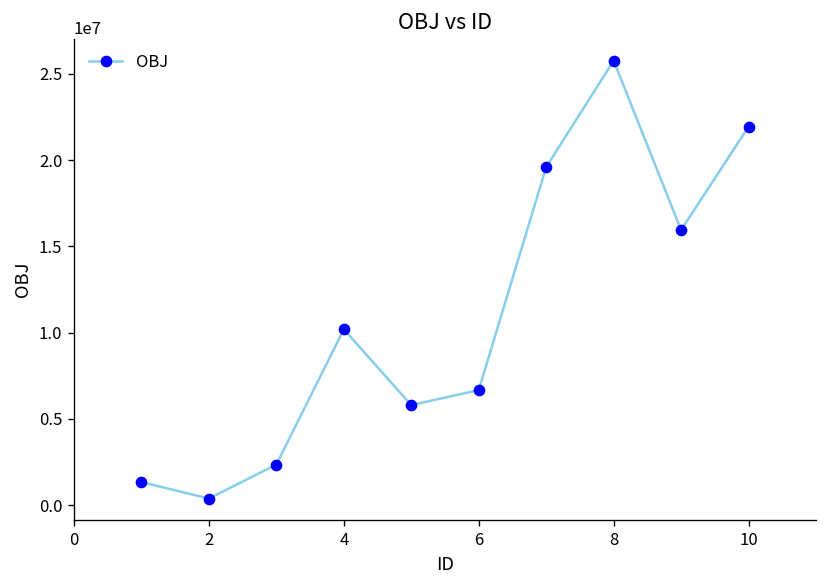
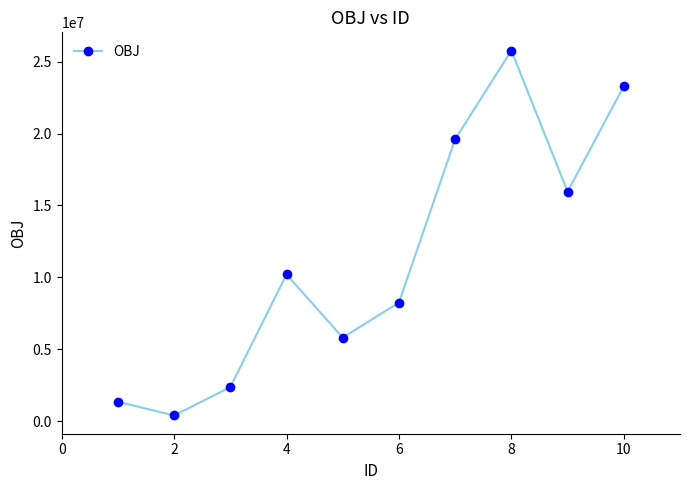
6: 6700000 -> 8200000
10: 21900000 -> 23300000
